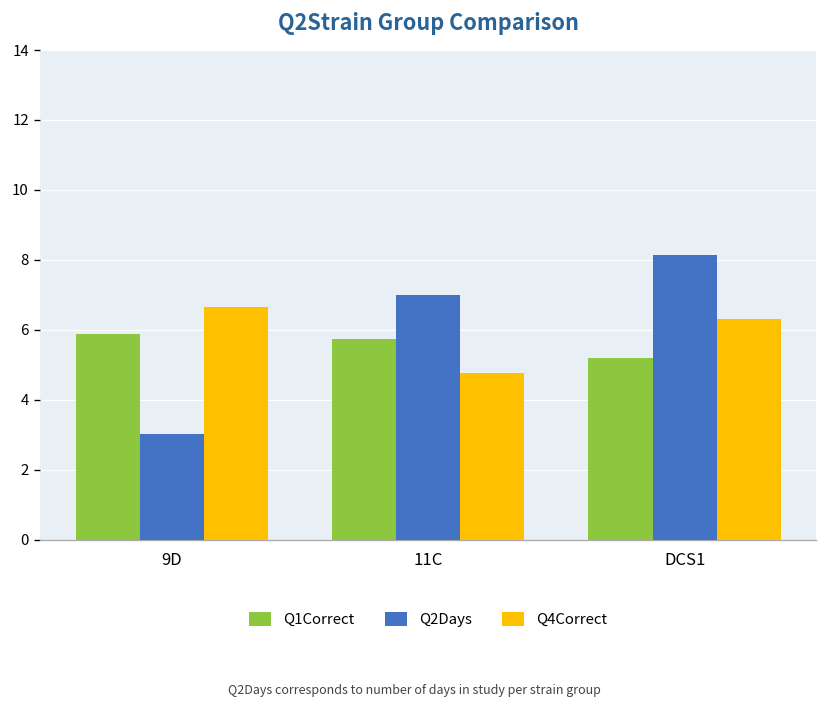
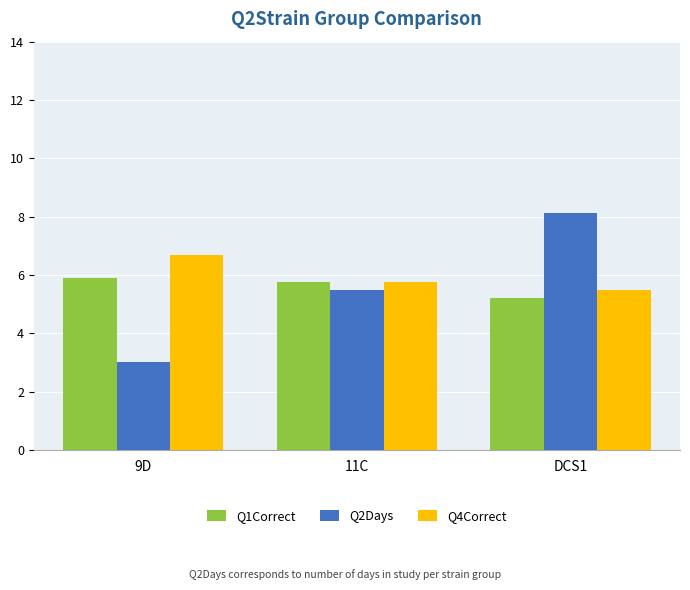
Q2Days, 11C: 7.0 -> 5.5
Q4Correct, 11C: 4.8 -> 5.8
Q4Correct, DCS1: 6.3 -> 5.5
